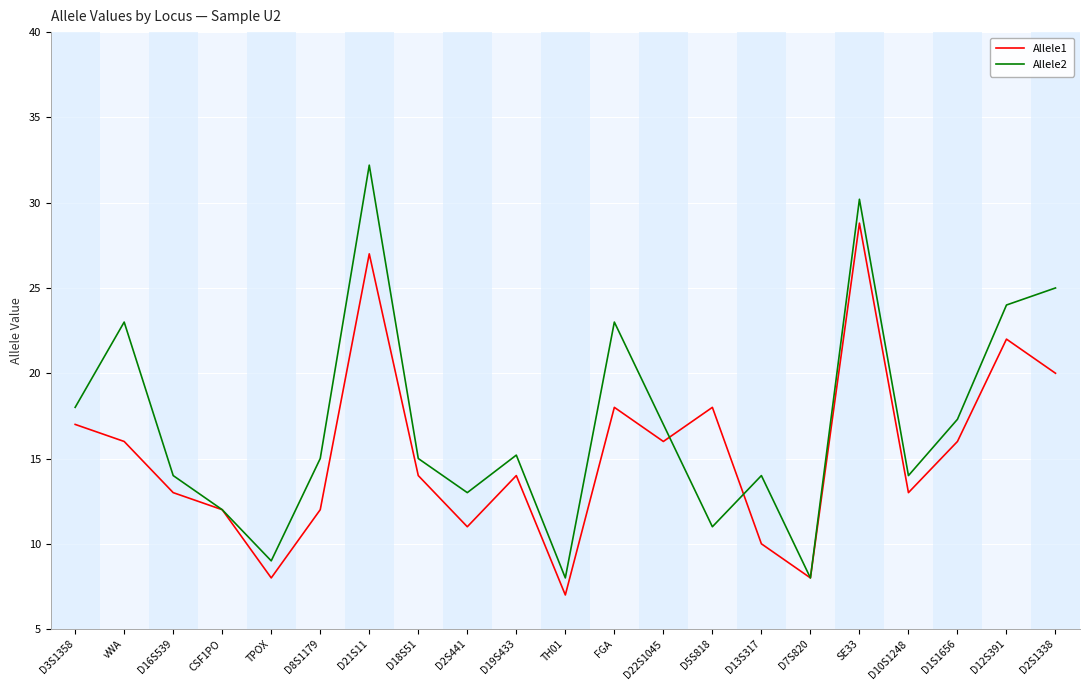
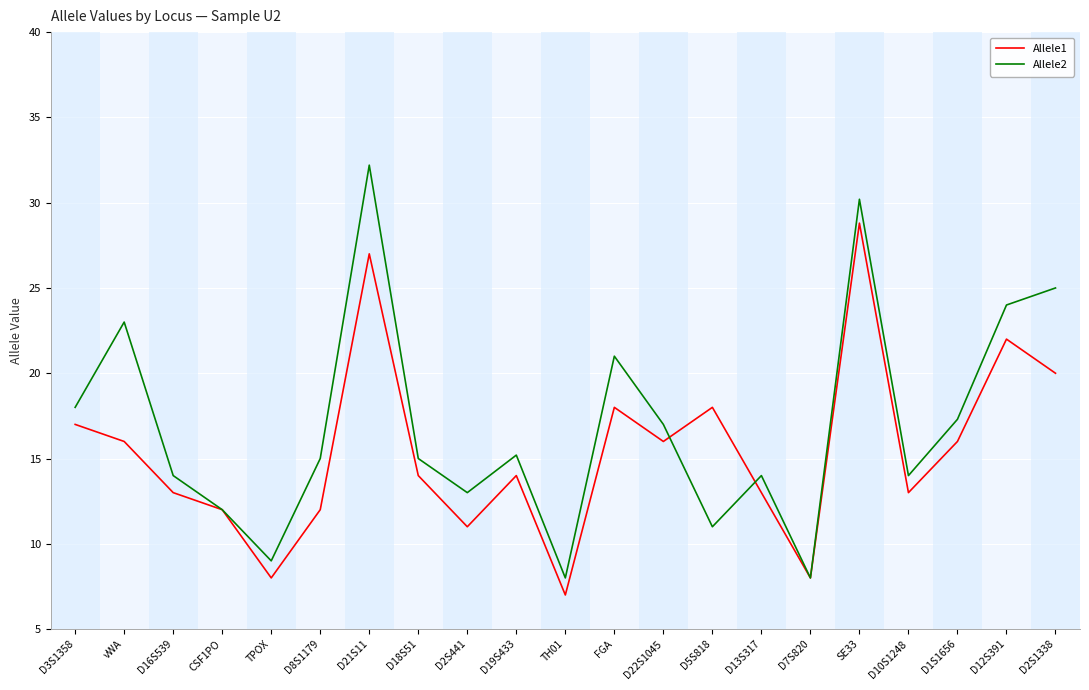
Allele2, FGA: 23 -> 21
Allele1, D13S317: 10 -> 13
